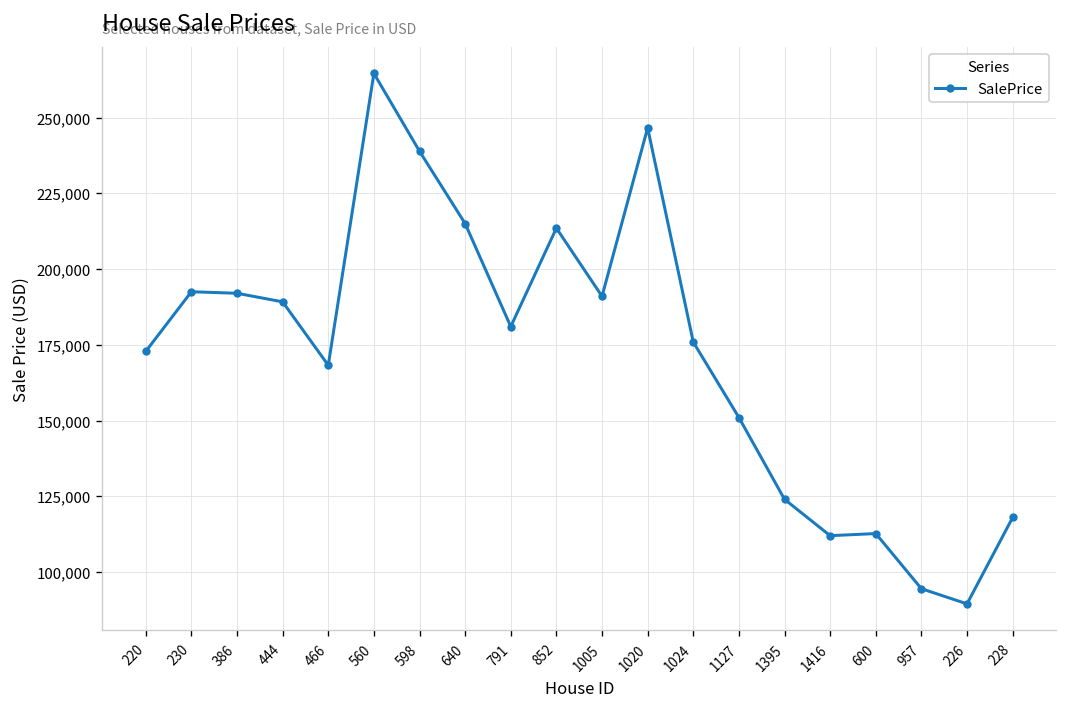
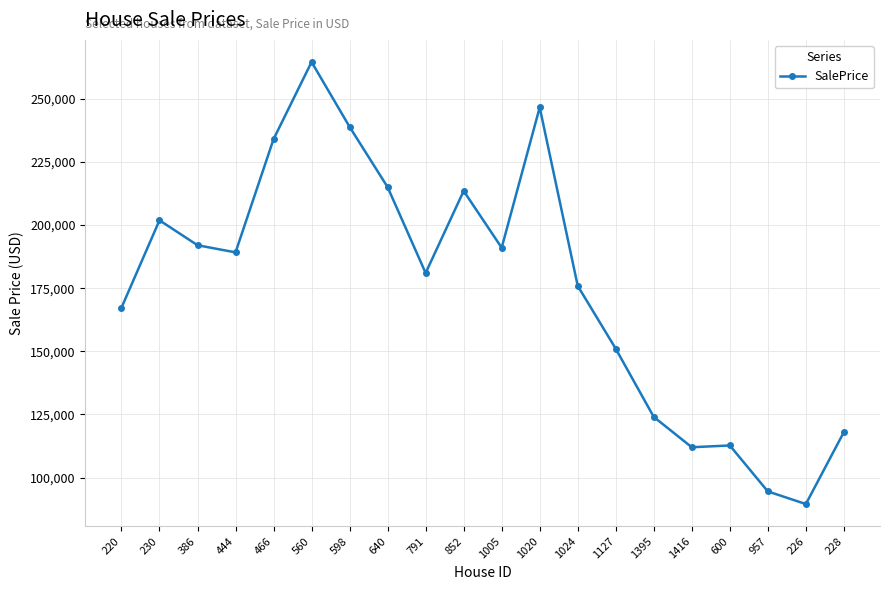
220: 173,000 -> 167,000
230: 193,000 -> 202,000
466: 168,000 -> 234,000
